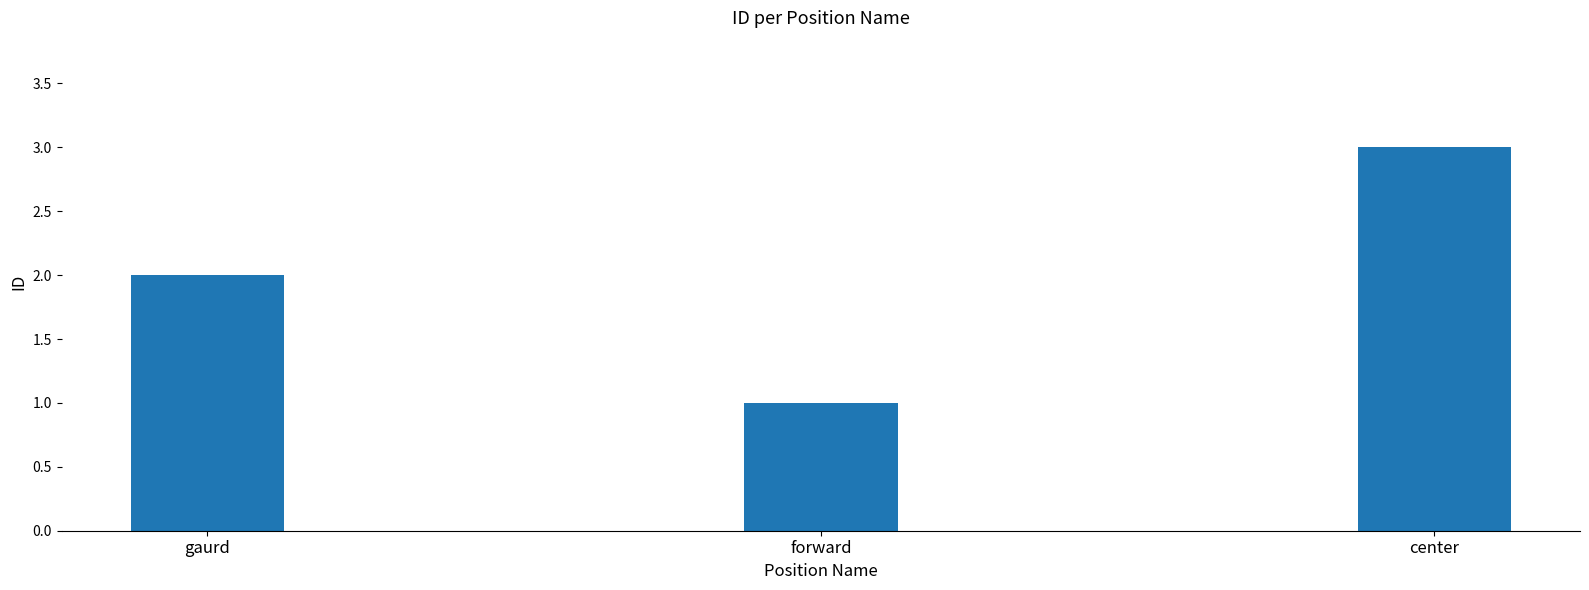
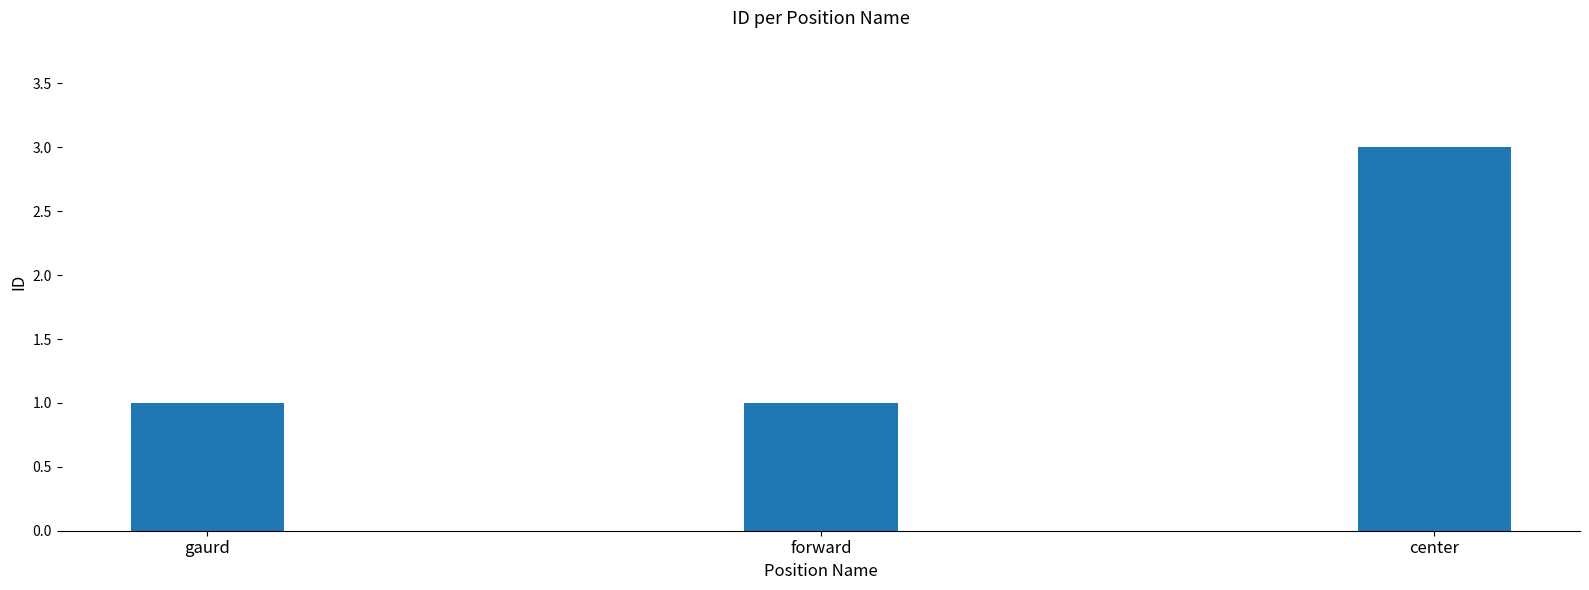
gaurd: 2 -> 1
